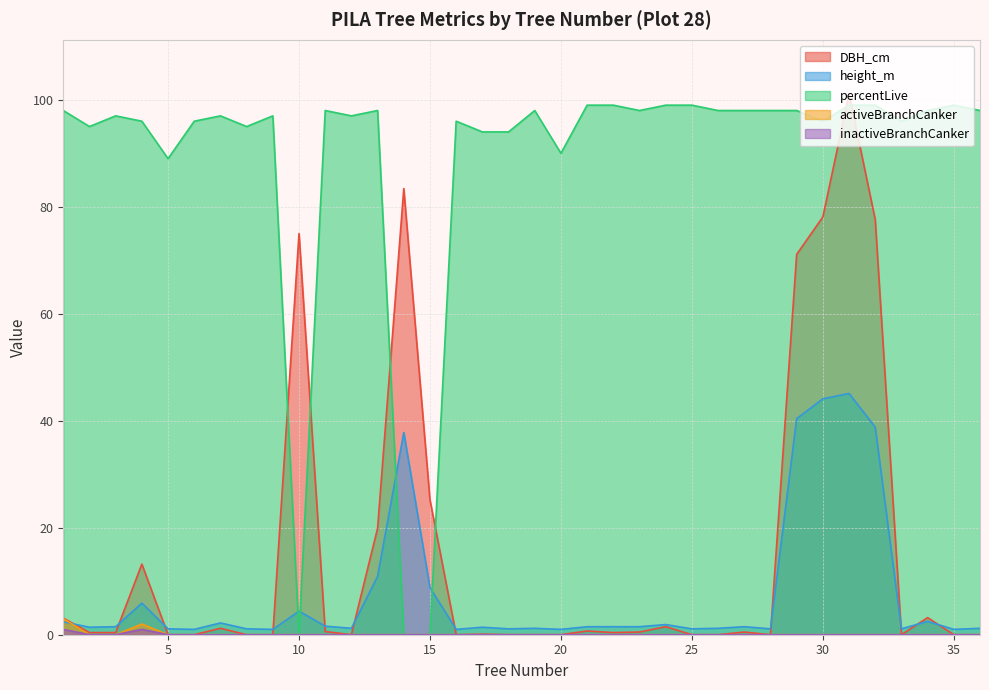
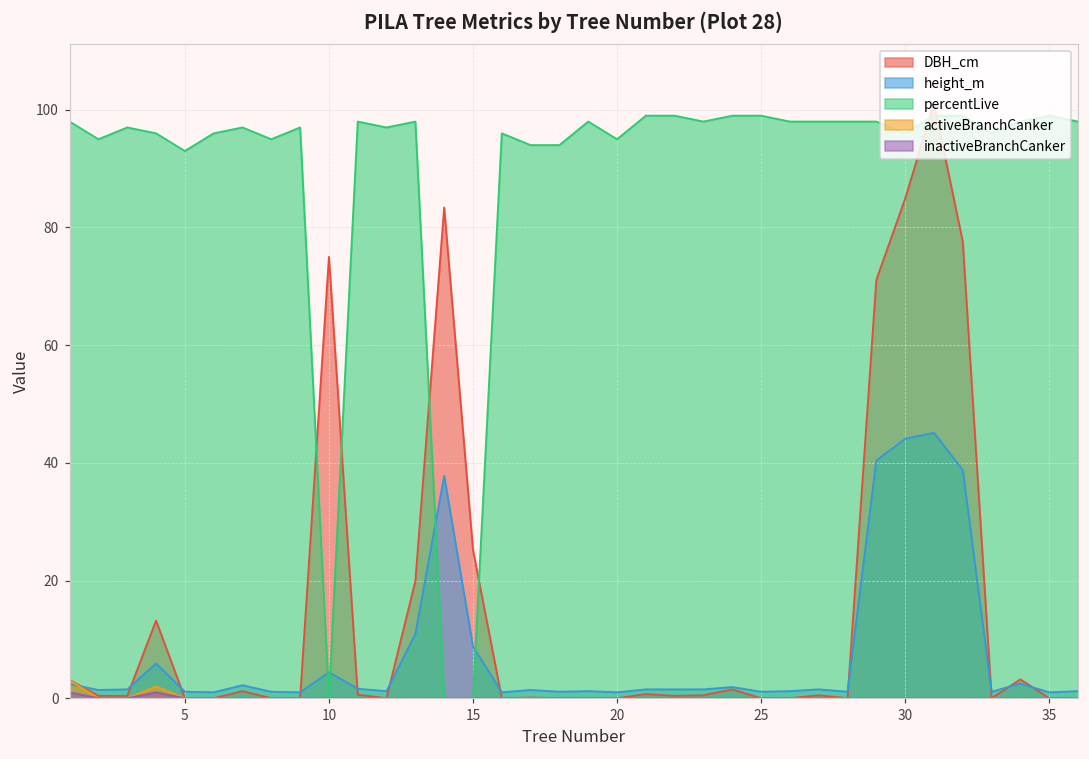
percentLive, 5: 89 -> 93
percentLive, 20: 90 -> 95
DBH_cm, 30: 78 -> 85
